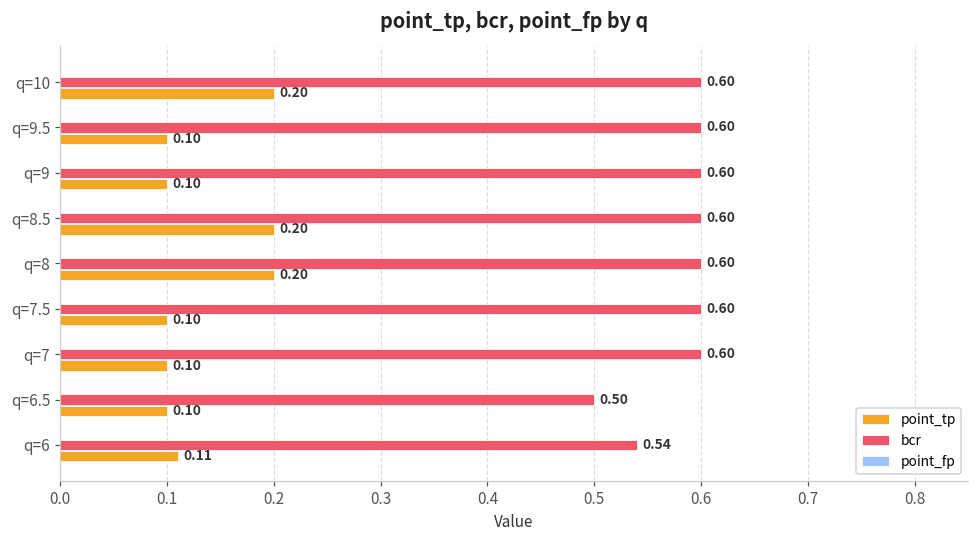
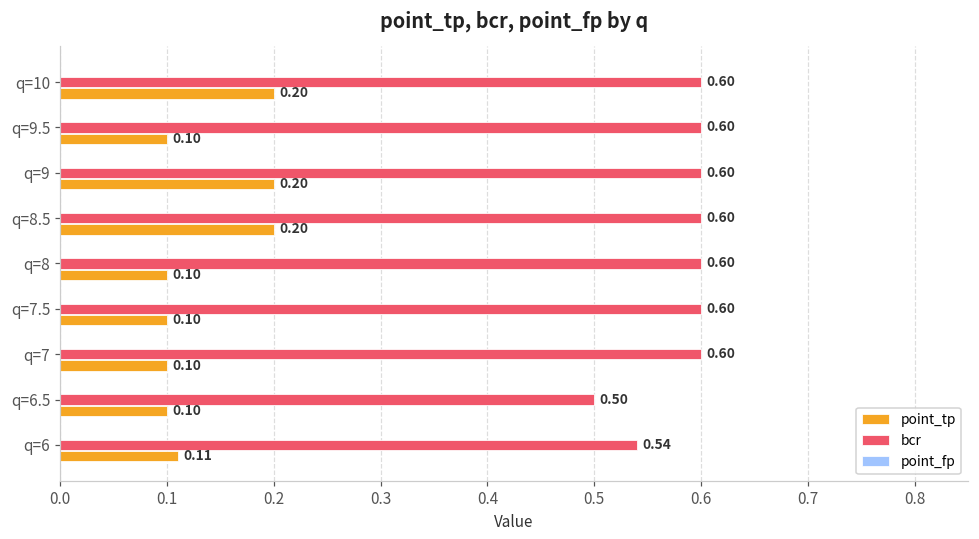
point_tp, q=9: 0.10 -> 0.20
point_tp, q=8: 0.20 -> 0.10
